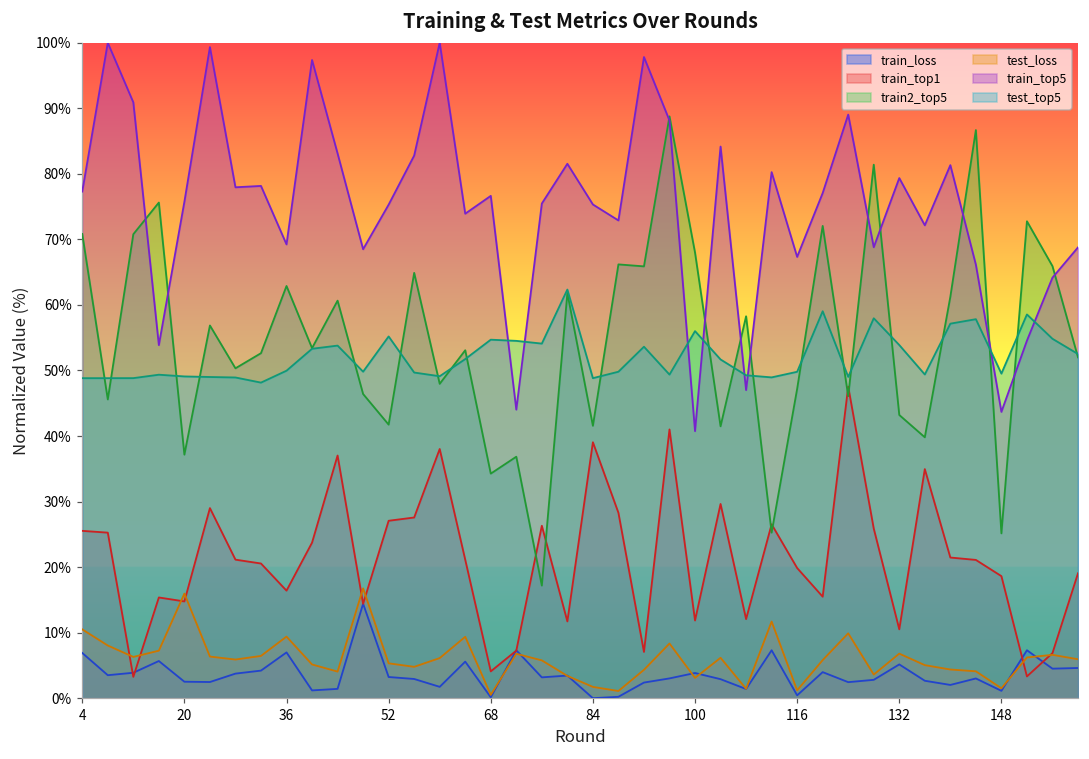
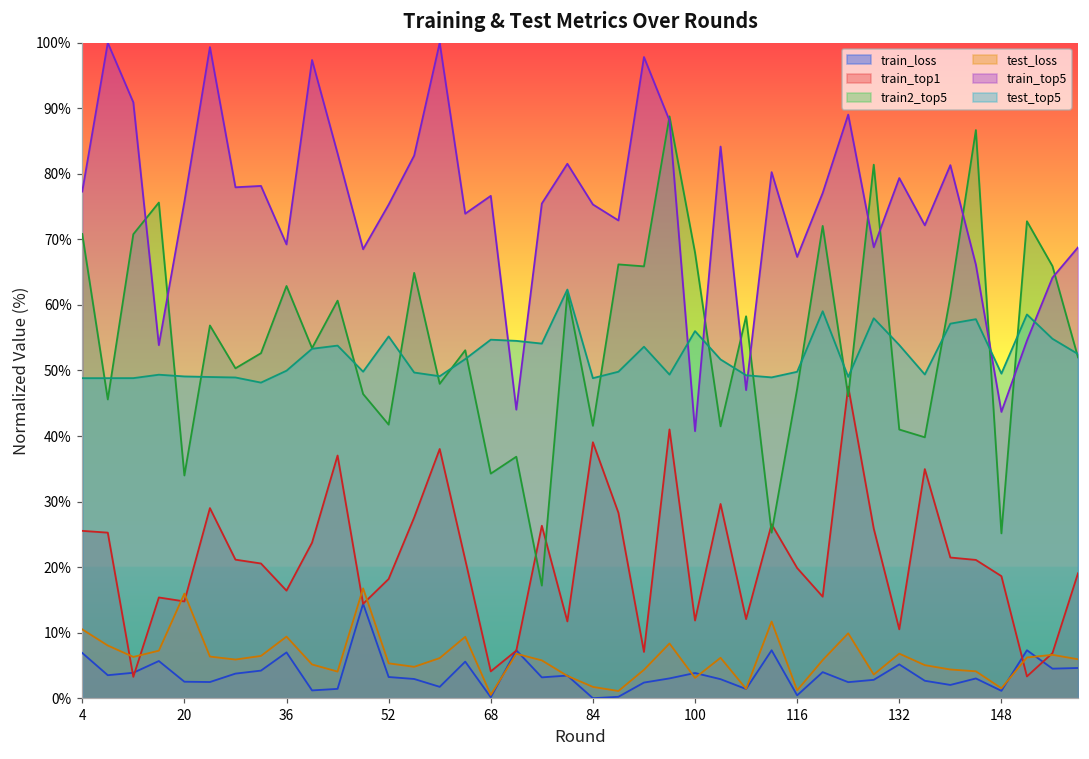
train2_top5, 20: 37% -> 34%
train_top1, 52: 27% -> 18%
train2_top5, 132: 43% -> 41%
